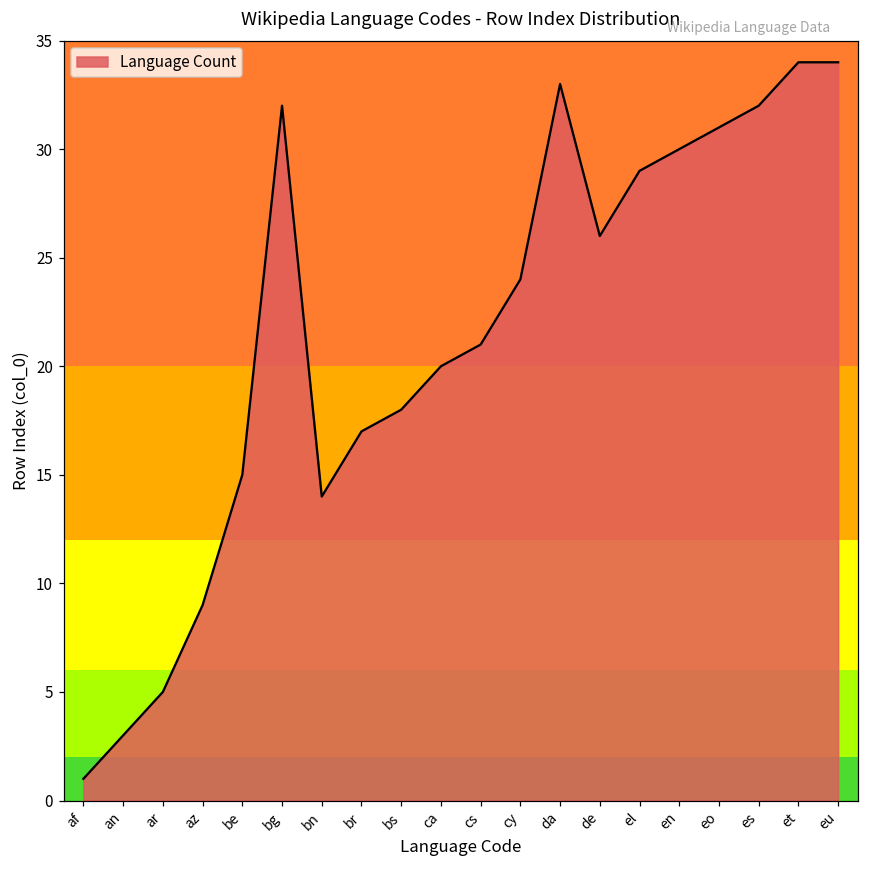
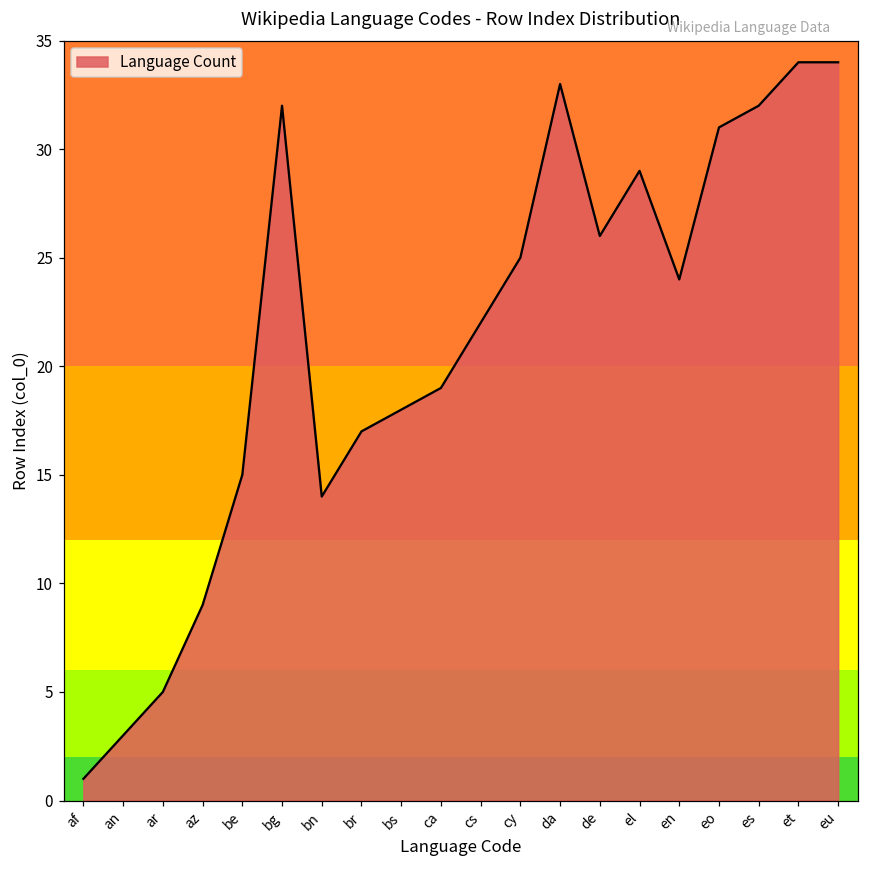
ca: 20 -> 19
cs: 21 -> 22
cy: 24 -> 25
en: 30 -> 24
